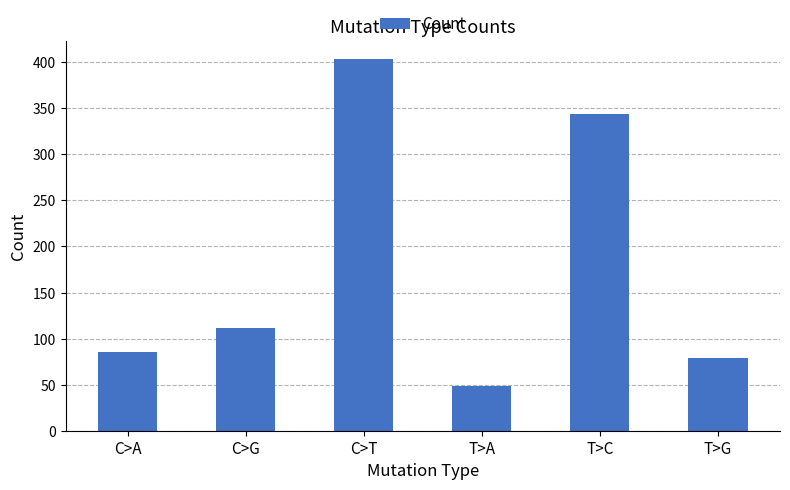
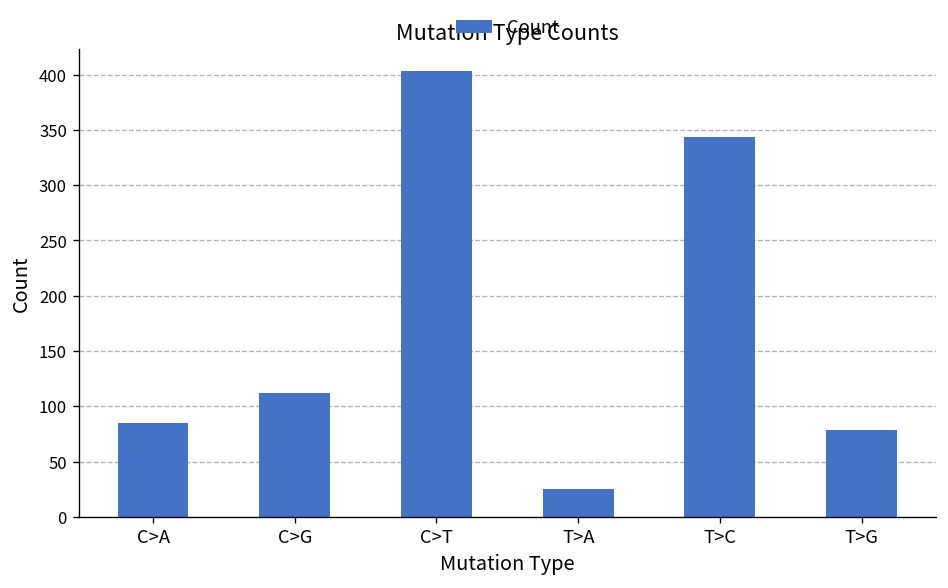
T>A: 50 -> 30
